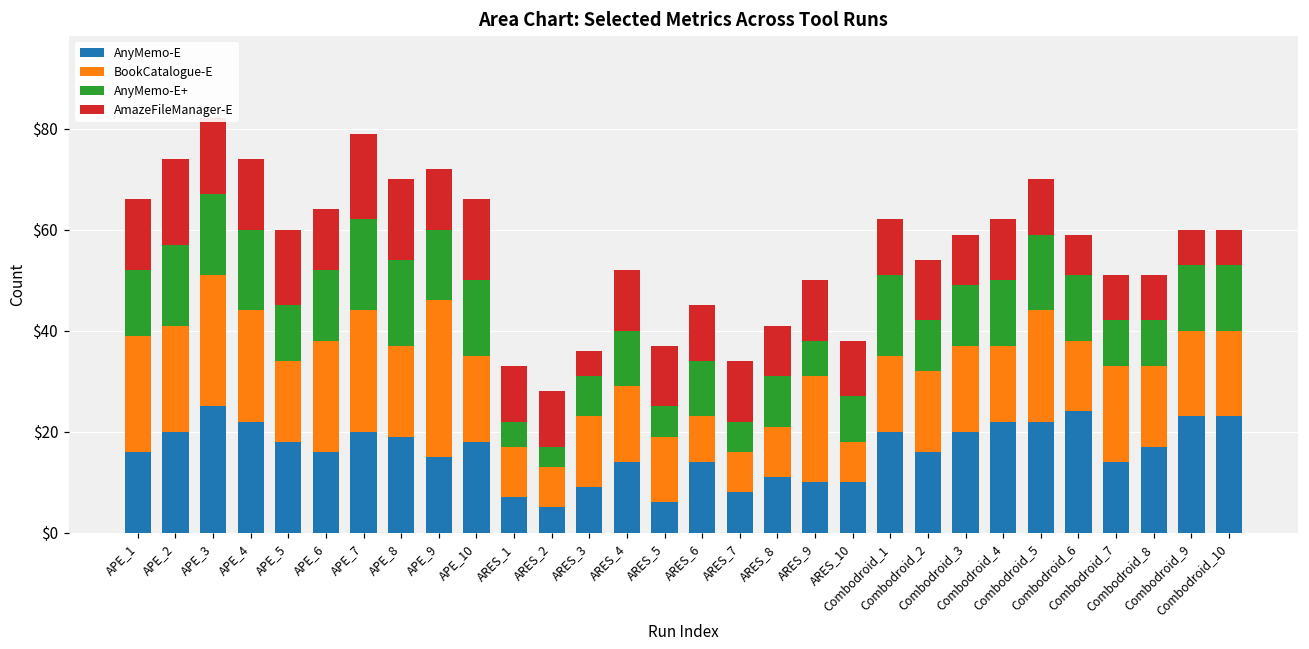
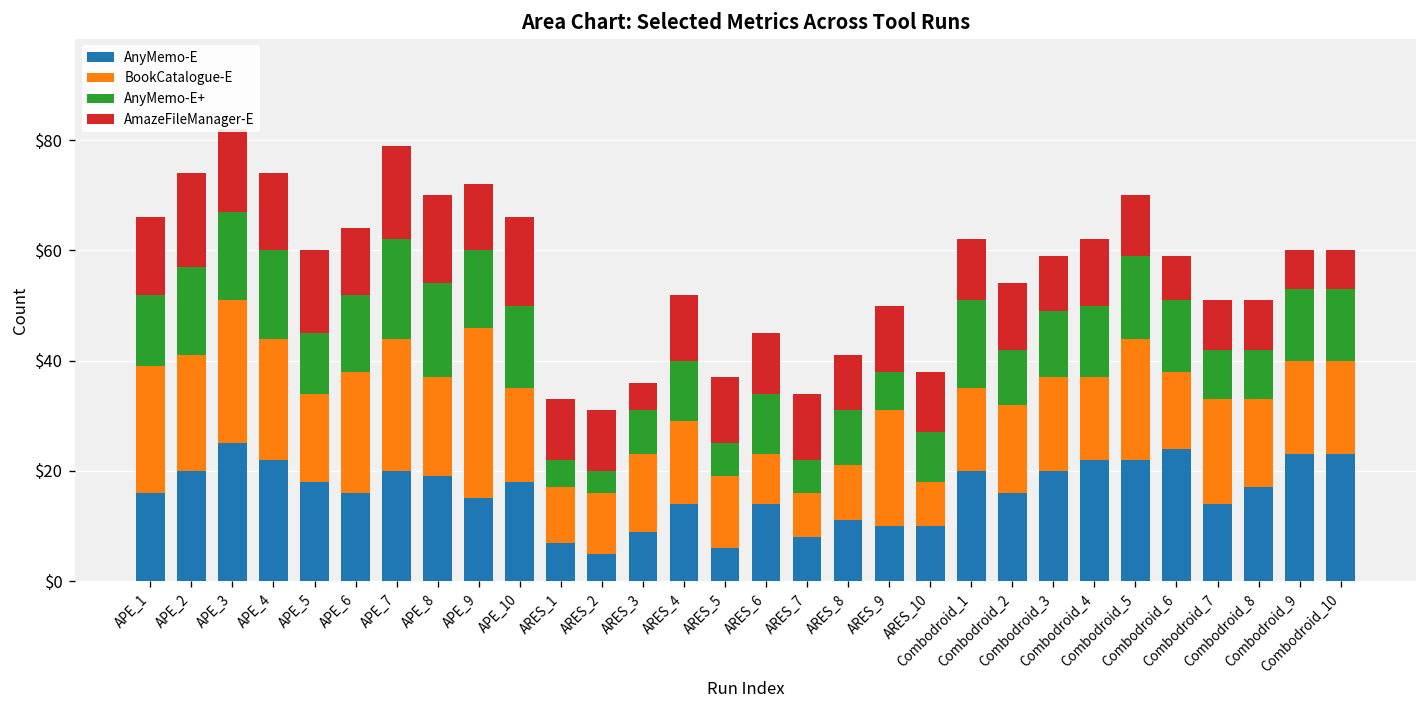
BookCatalogue-E, ARES_2: $8 -> $11
